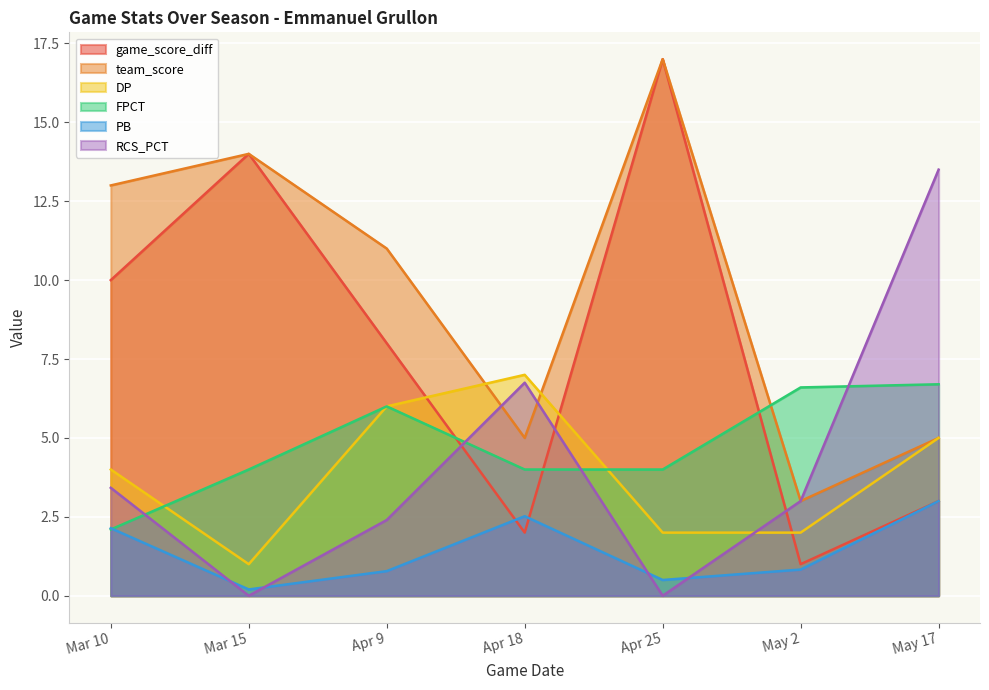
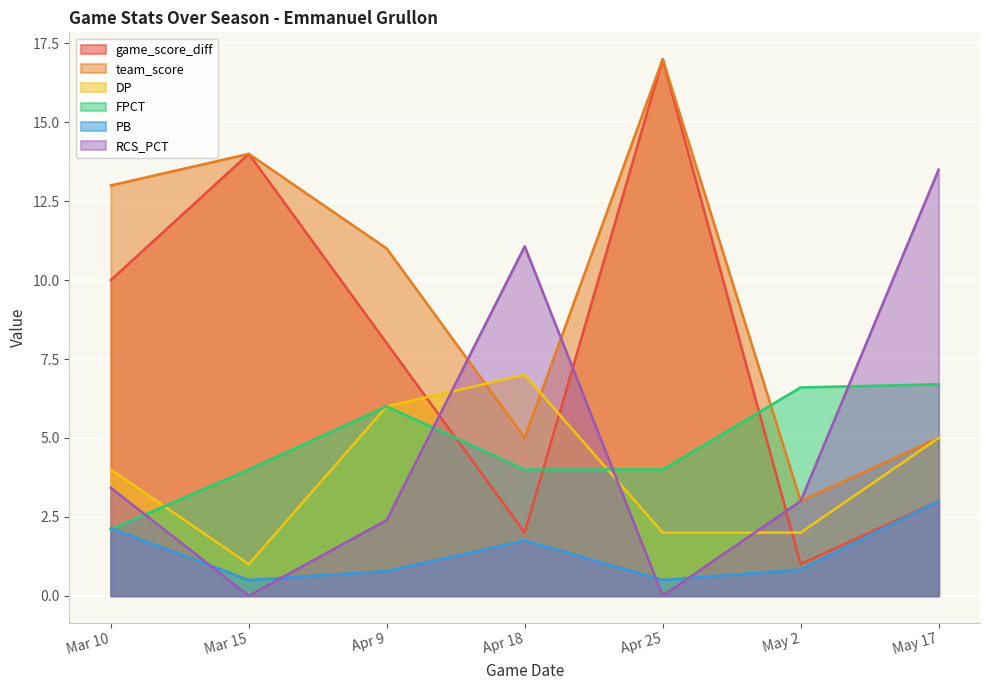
PB, Mar 15: 0.2 -> 0.5
PB, Apr 18: 2.5 -> 1.8
RCS_PCT, Apr 18: 6.8 -> 11.1
